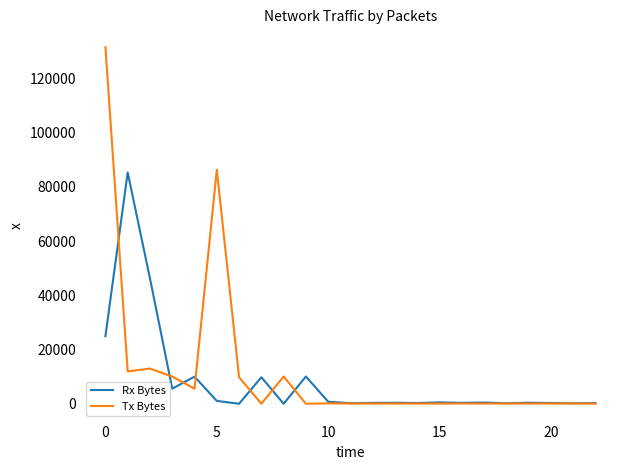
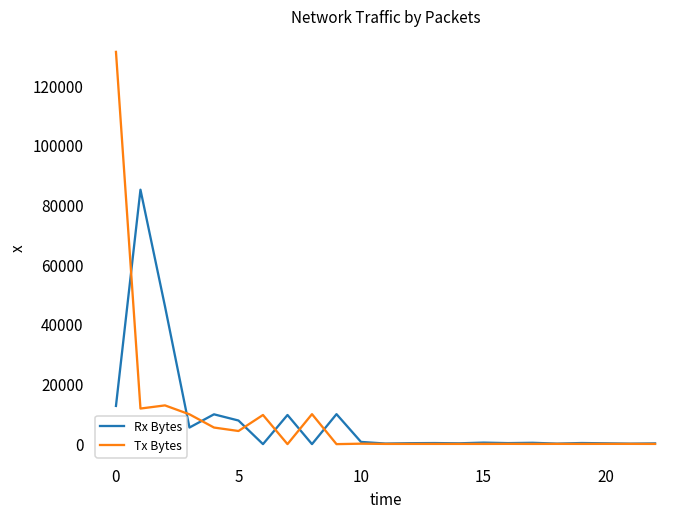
Rx Bytes, 0: 25000 -> 13000
Rx Bytes, 5: 1000 -> 8000
Tx Bytes, 5: 86000 -> 4000
